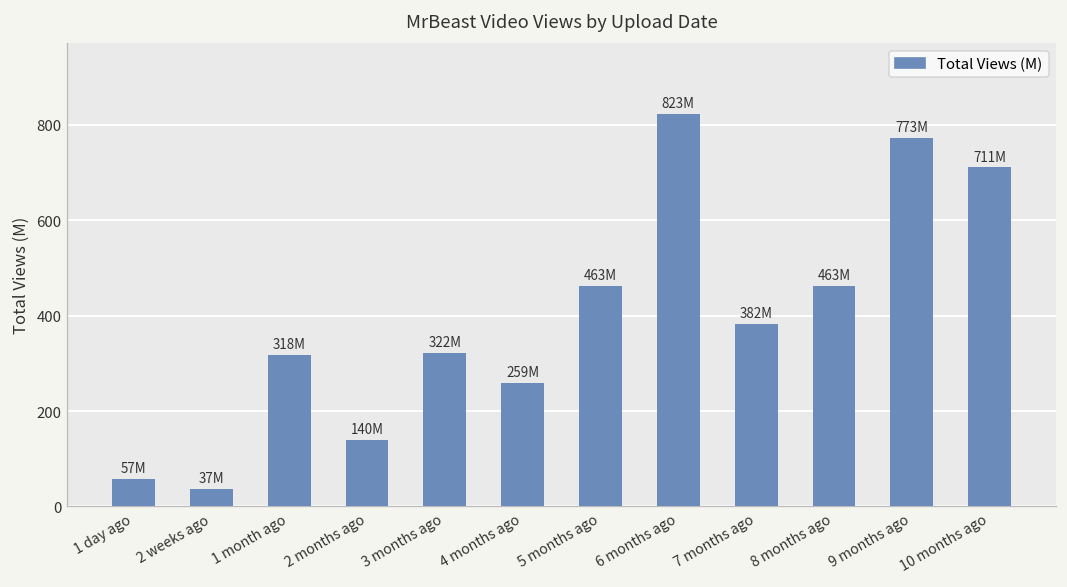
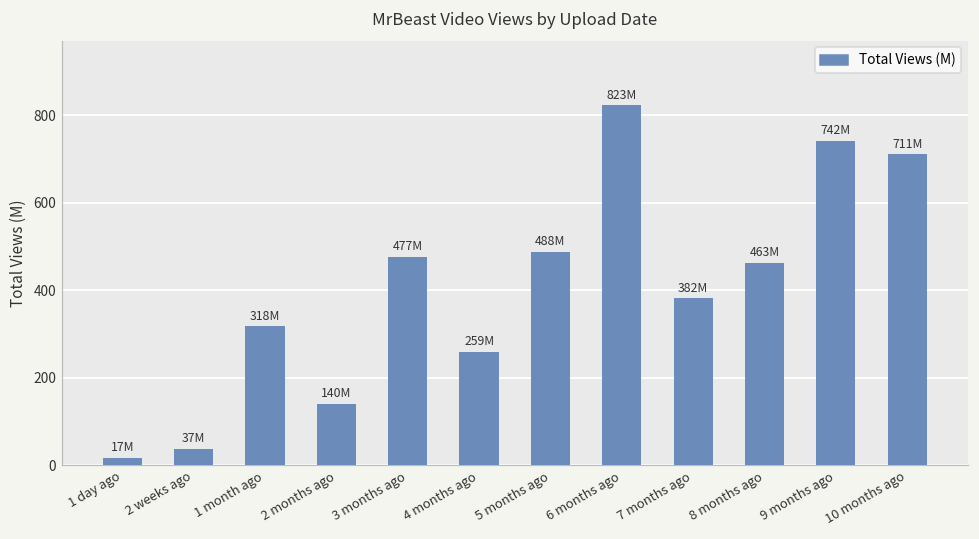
1 day ago: 57M -> 17M
3 months ago: 322M -> 477M
5 months ago: 463M -> 488M
9 months ago: 773M -> 742M
